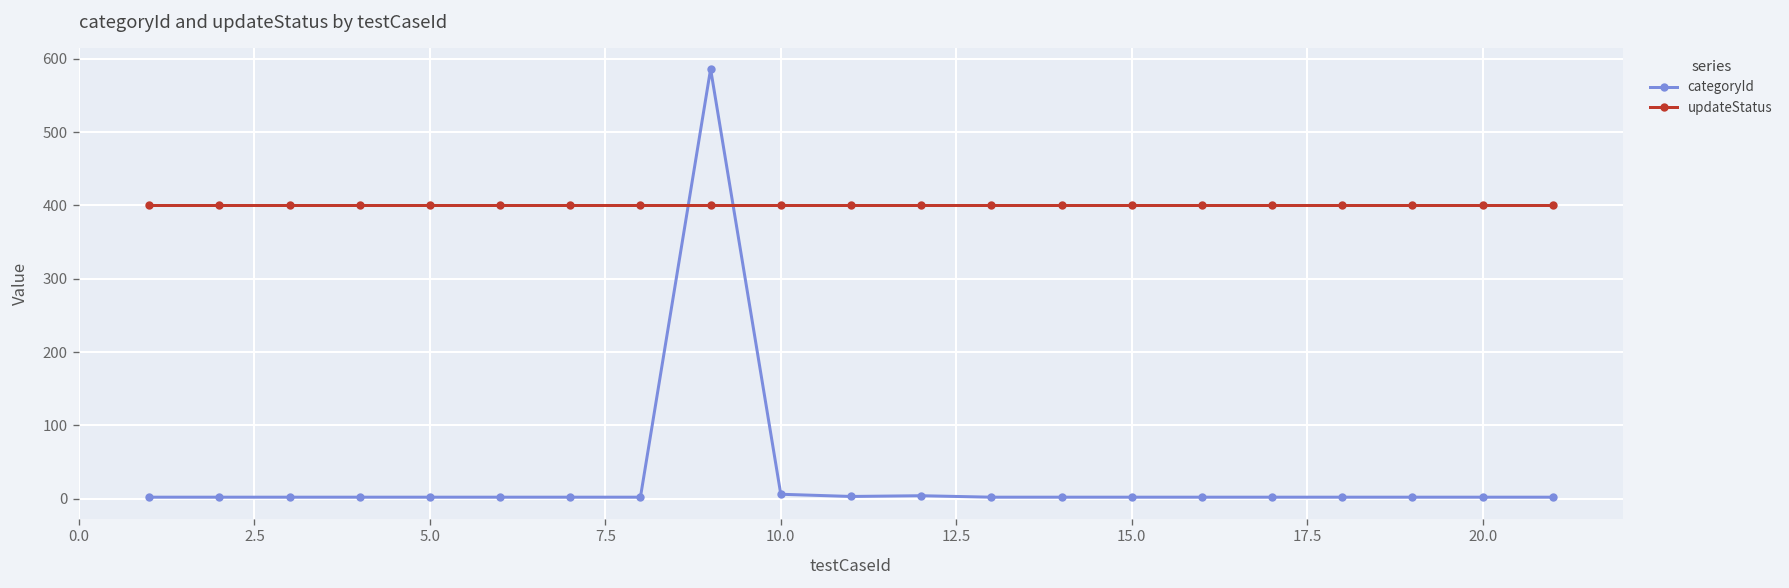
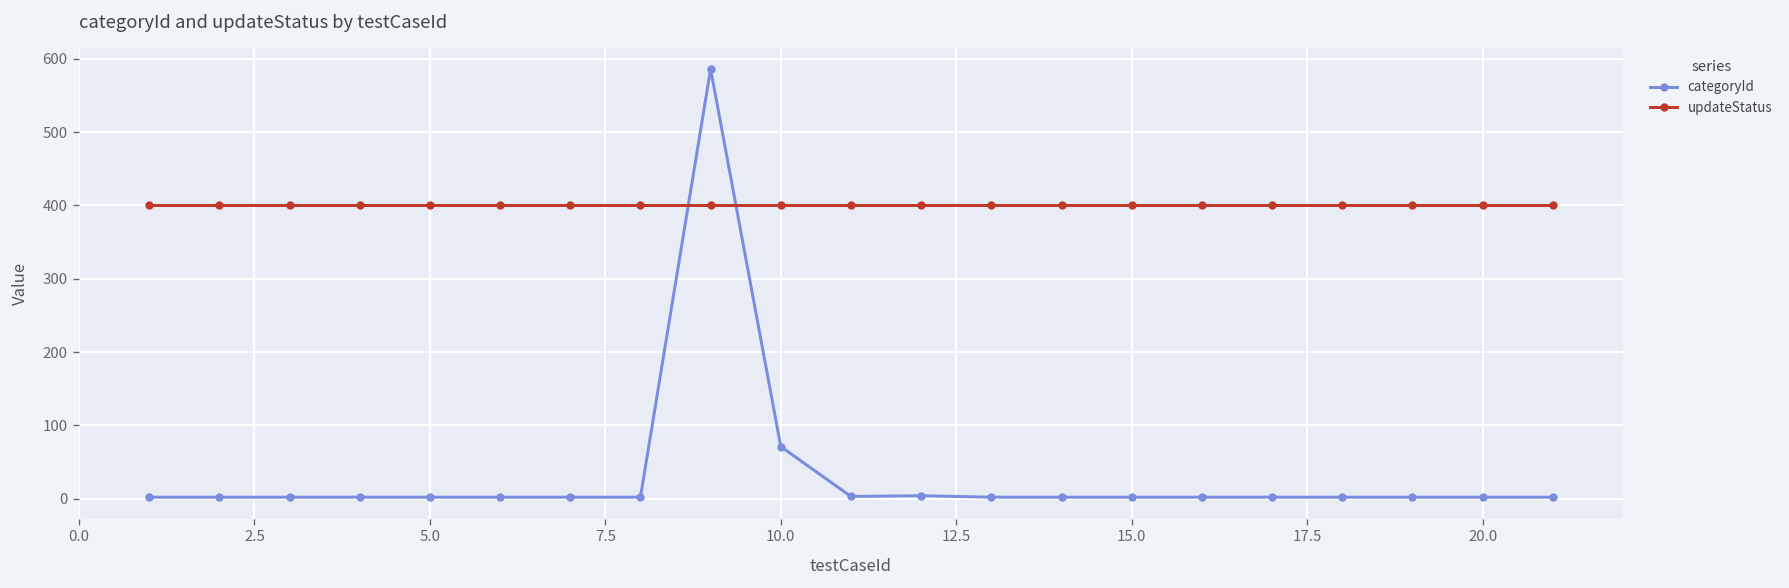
categoryId, 10.0: 10 -> 70
